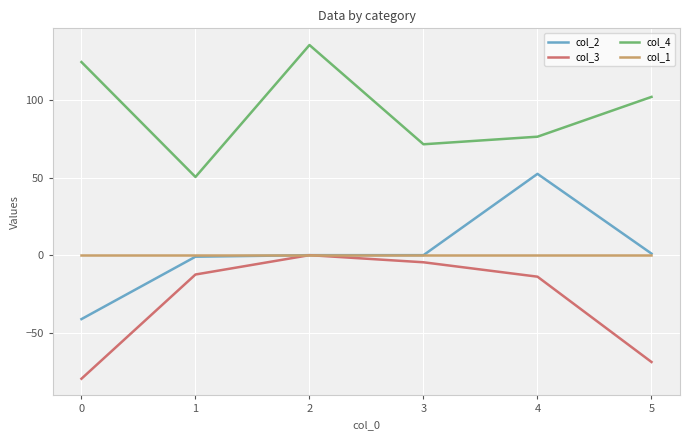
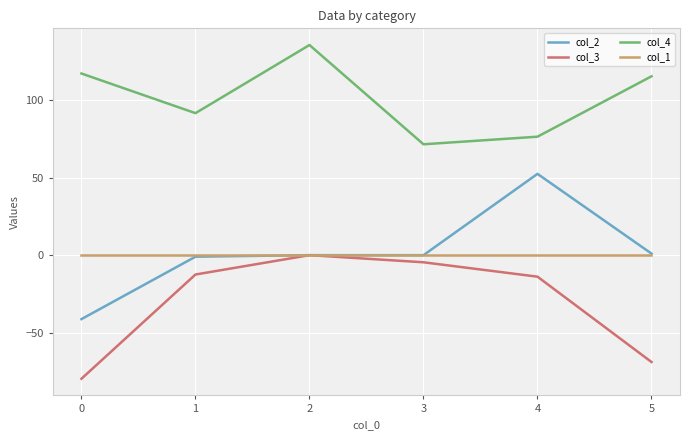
col_4, 0: 125 -> 117
col_4, 1: 51 -> 92
col_4, 5: 102 -> 116
